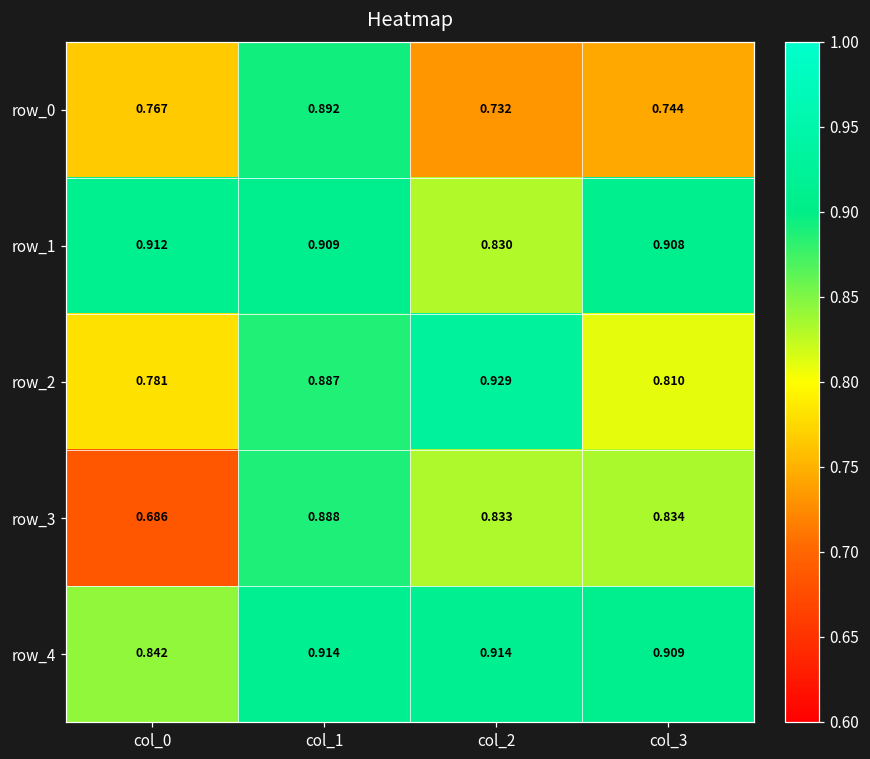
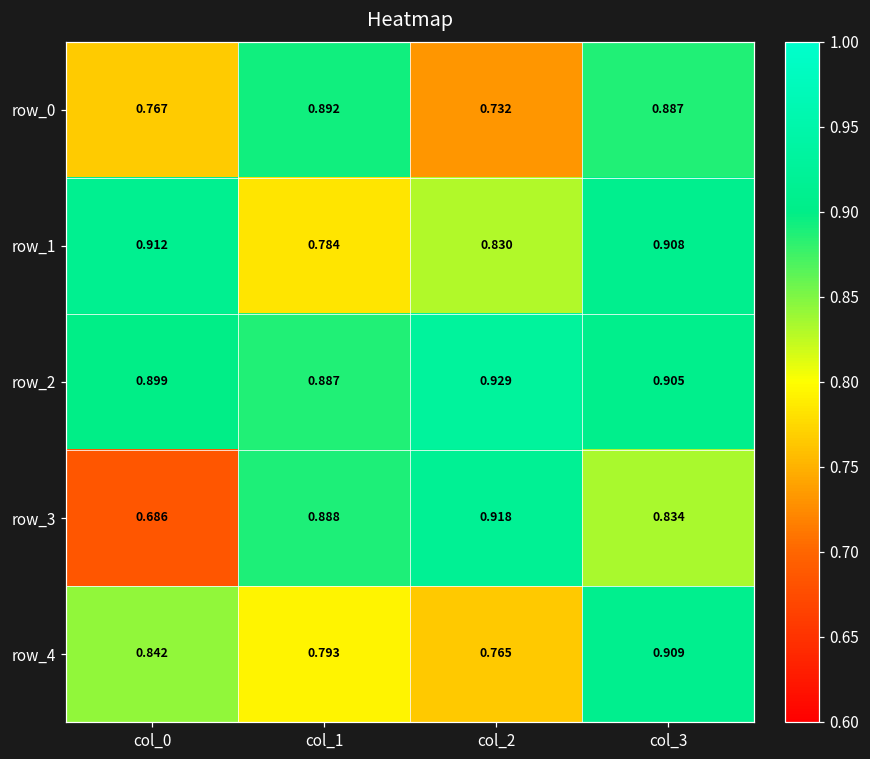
row_0, col_3: 0.744 -> 0.887
row_1, col_1: 0.909 -> 0.784
row_2, col_0: 0.781 -> 0.899
row_2, col_3: 0.810 -> 0.905
row_3, col_2: 0.833 -> 0.918
row_4, col_1: 0.914 -> 0.793
row_4, col_2: 0.914 -> 0.765
